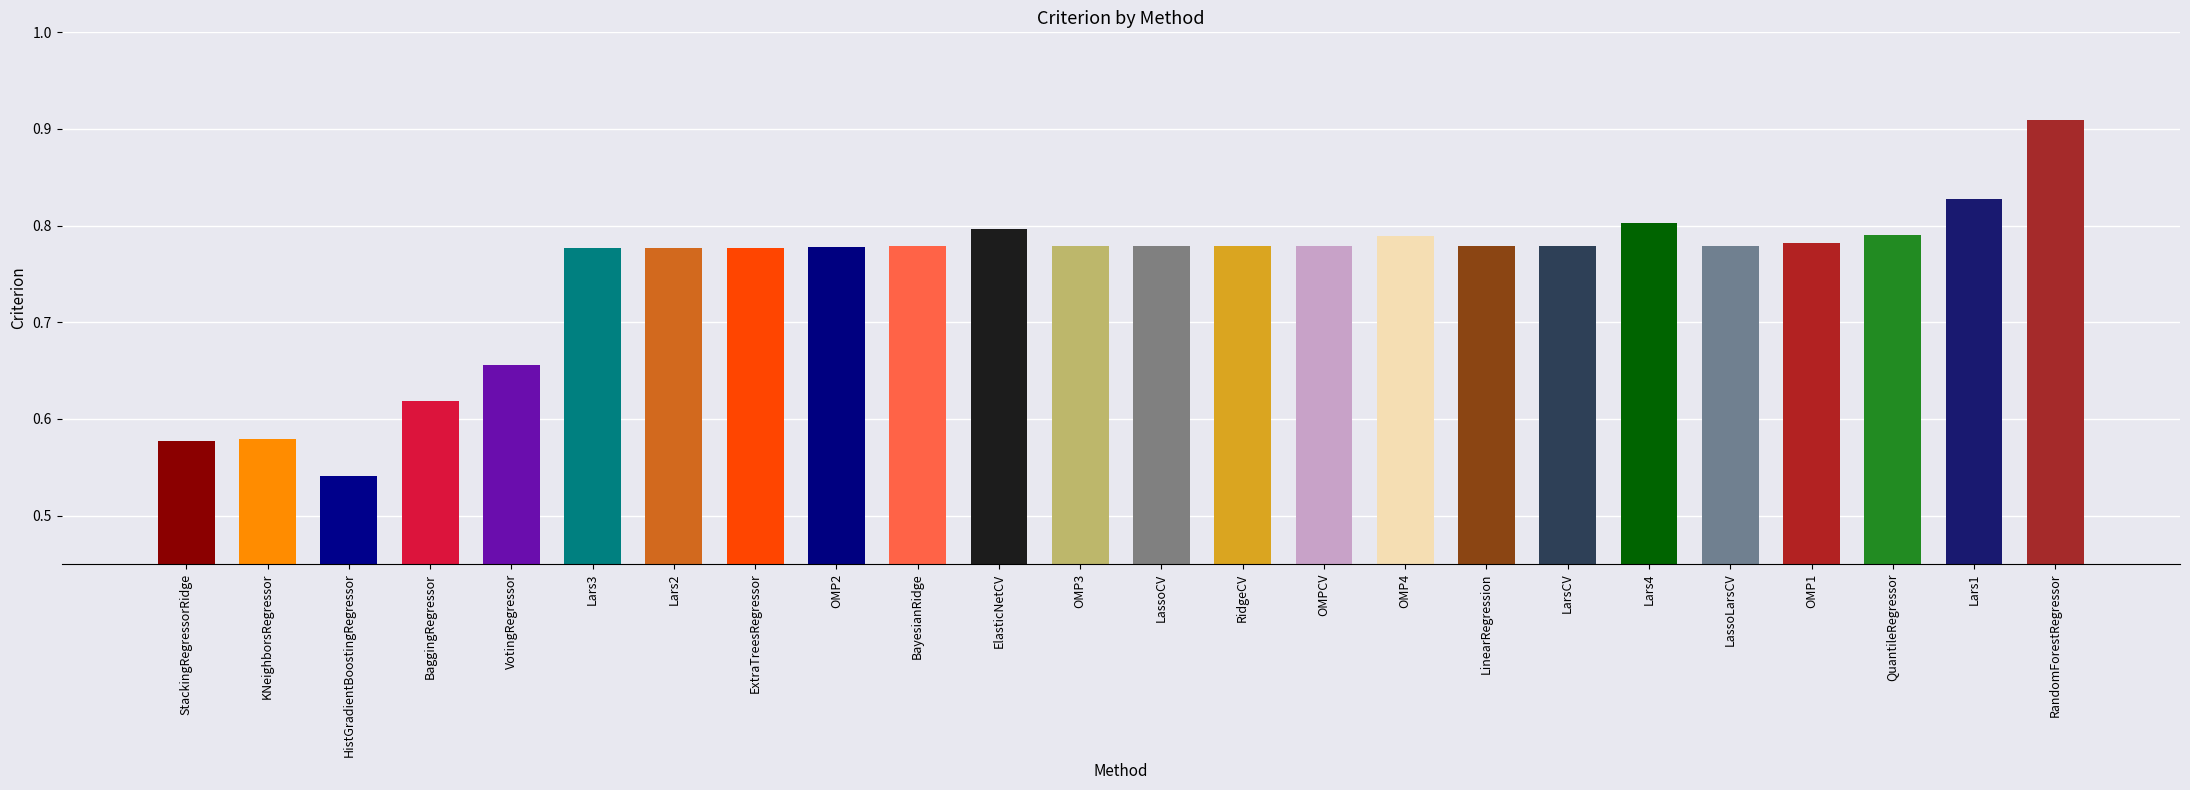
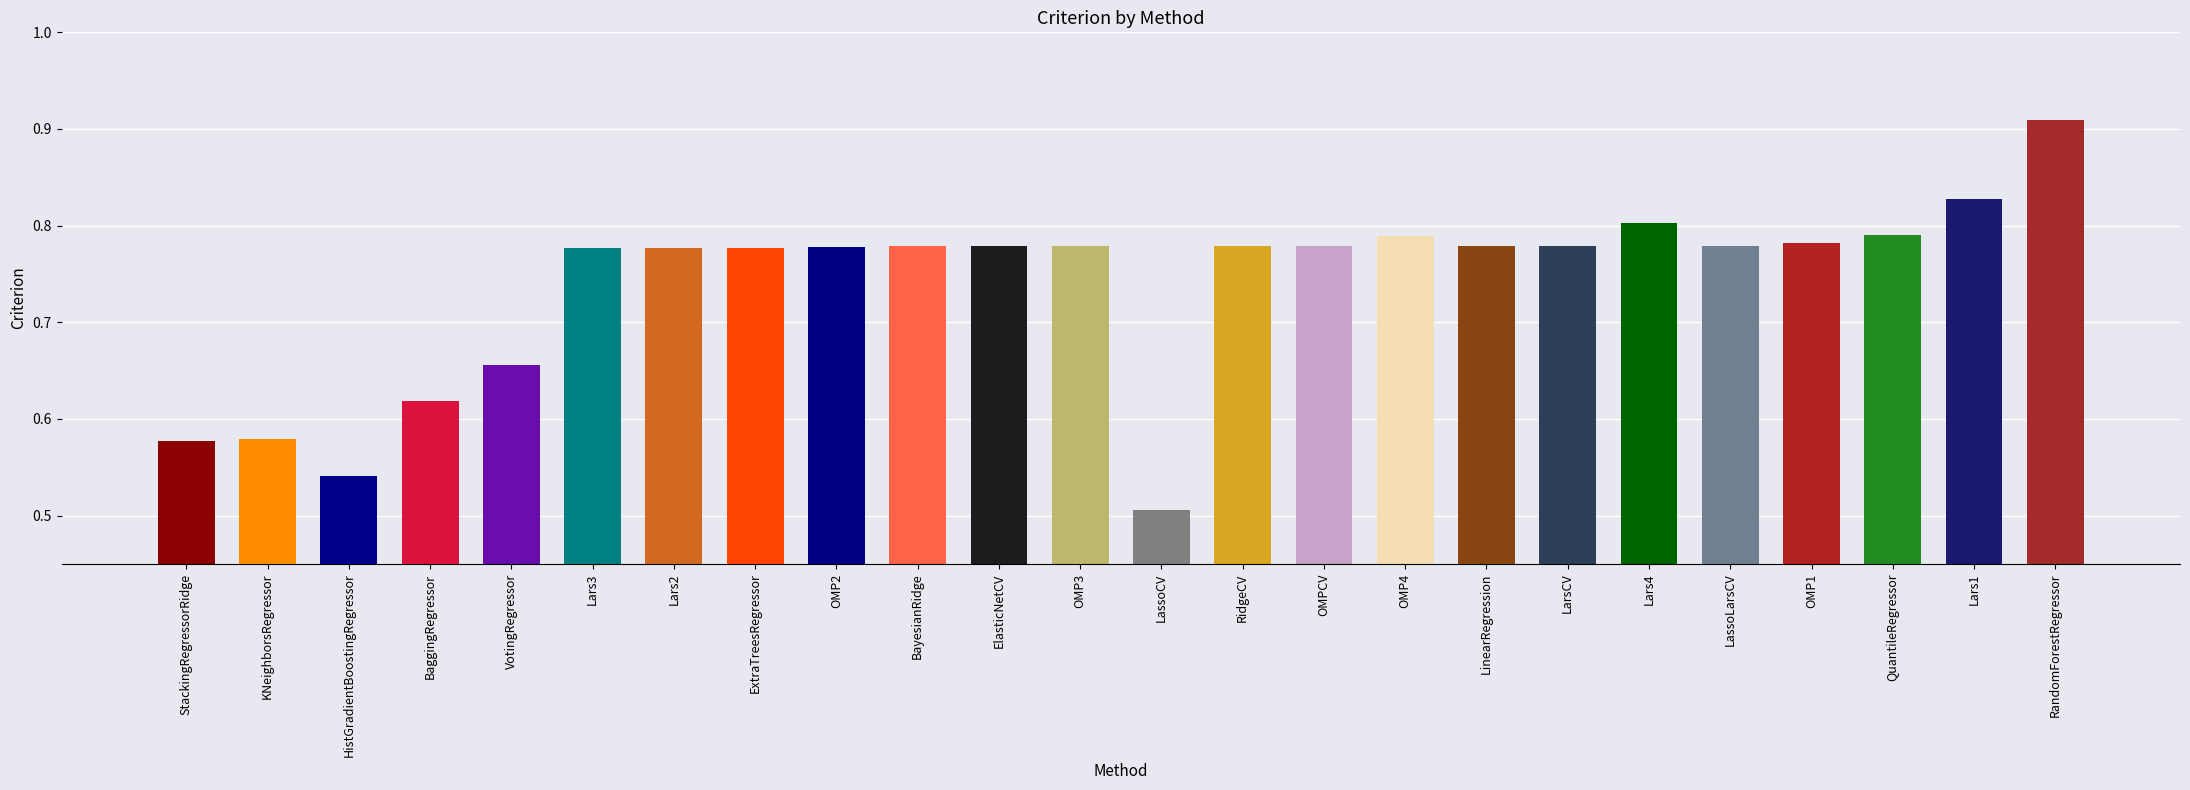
ElasticNetCV: 0.80 -> 0.78
LassoCV: 0.78 -> 0.51
